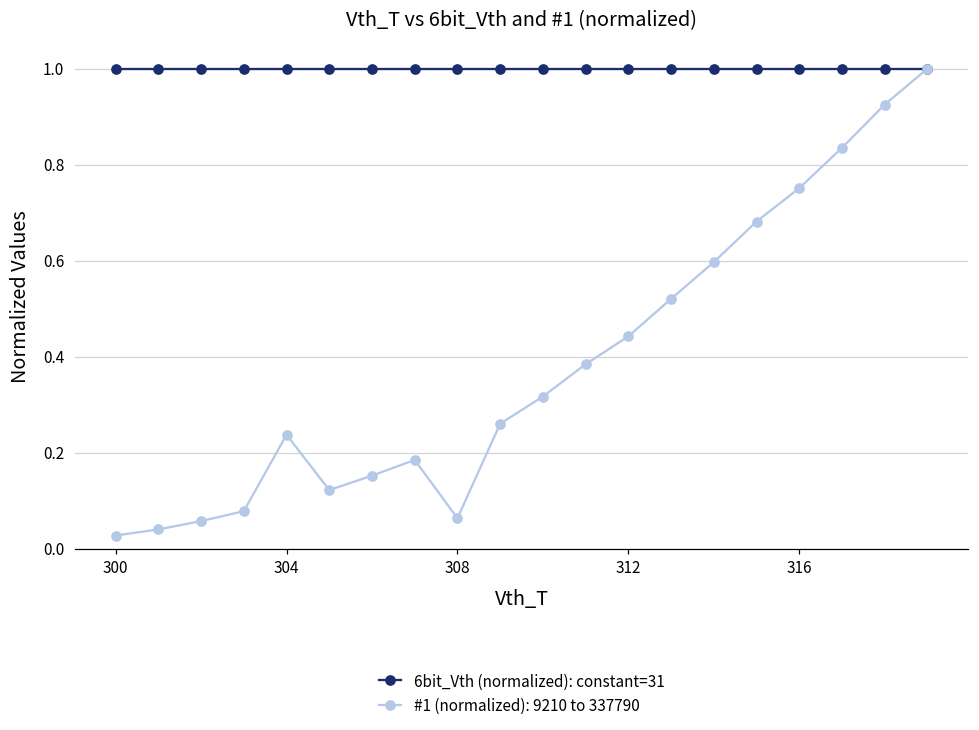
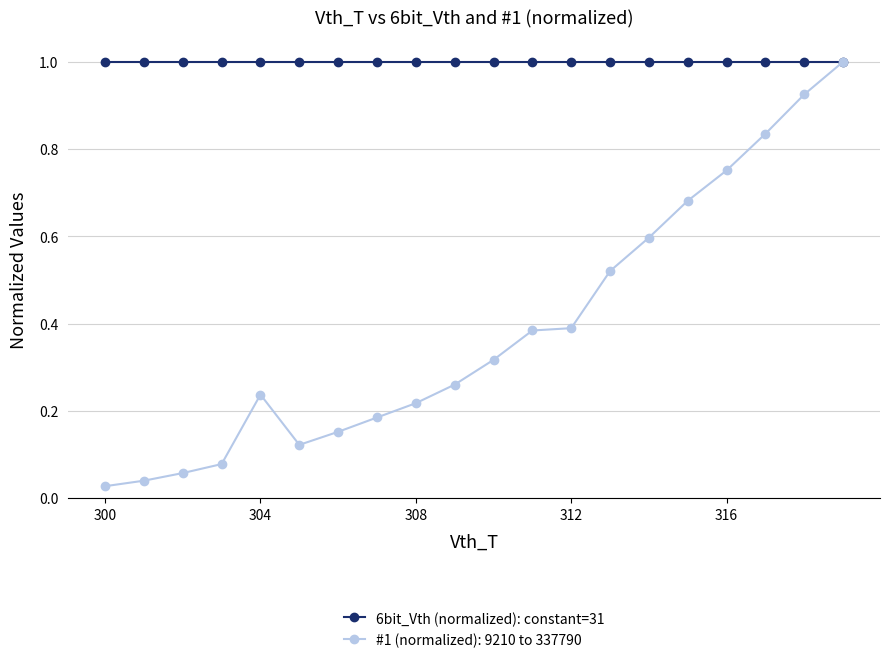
#1 (normalized): 9210 to 337790, 308: 0.06 -> 0.22
#1 (normalized): 9210 to 337790, 312: 0.44 -> 0.39
